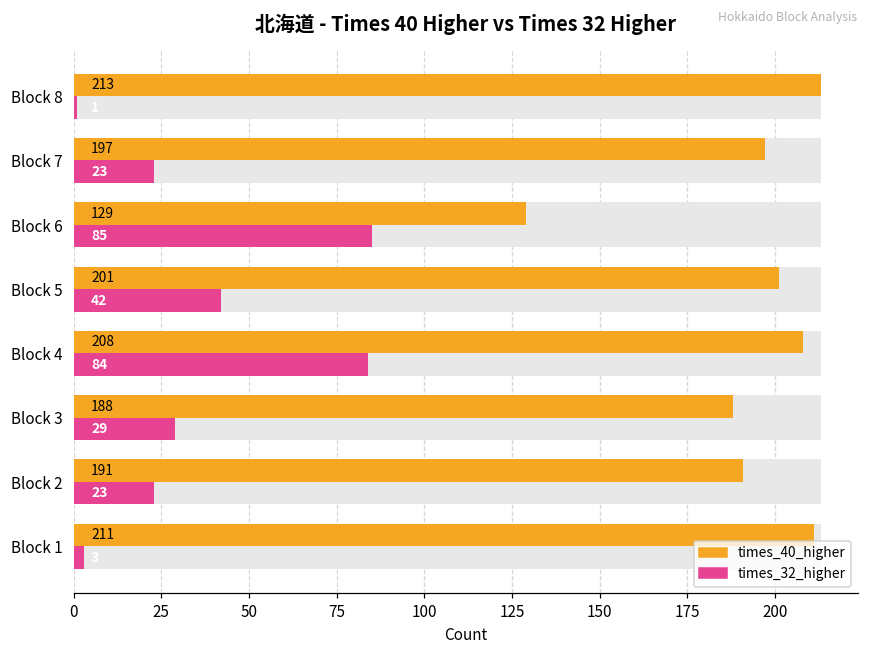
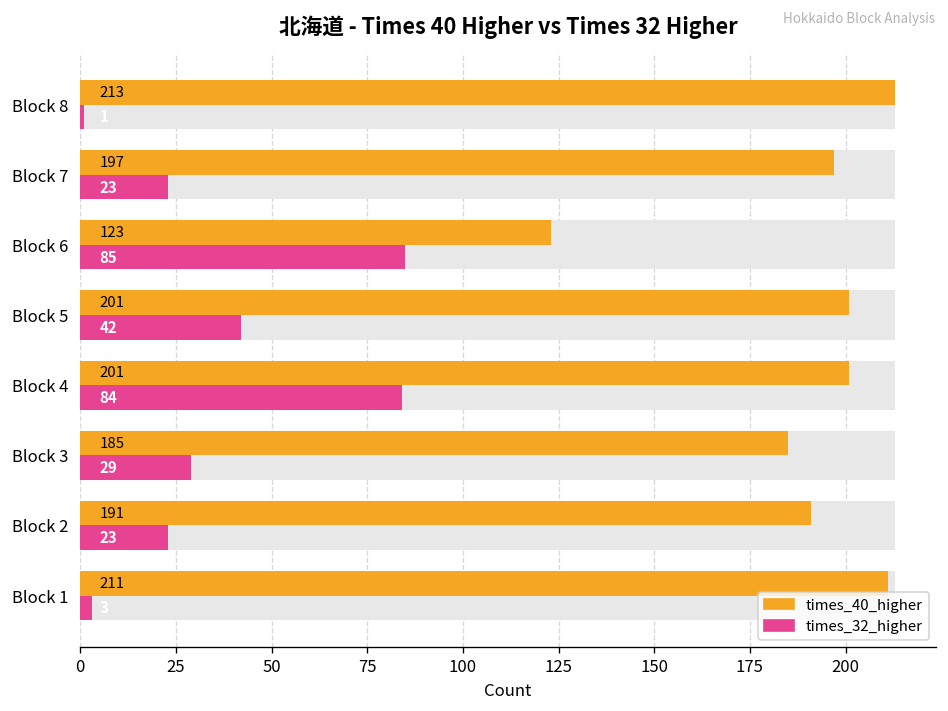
times_40_higher, Block 6: 129 -> 123
times_40_higher, Block 4: 208 -> 201
times_40_higher, Block 3: 188 -> 185
